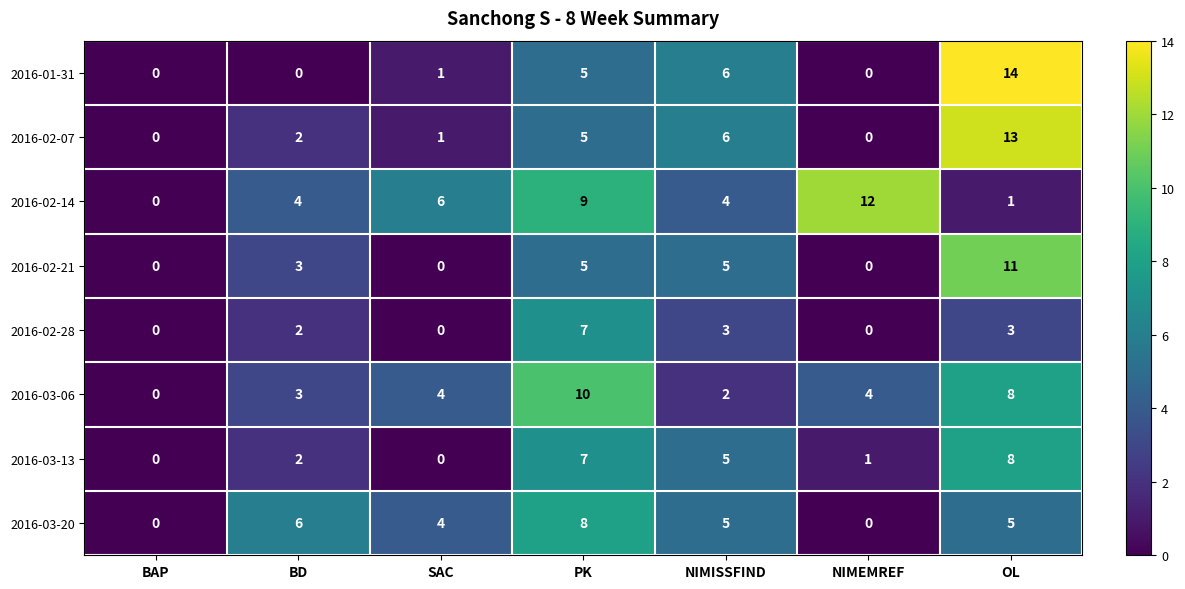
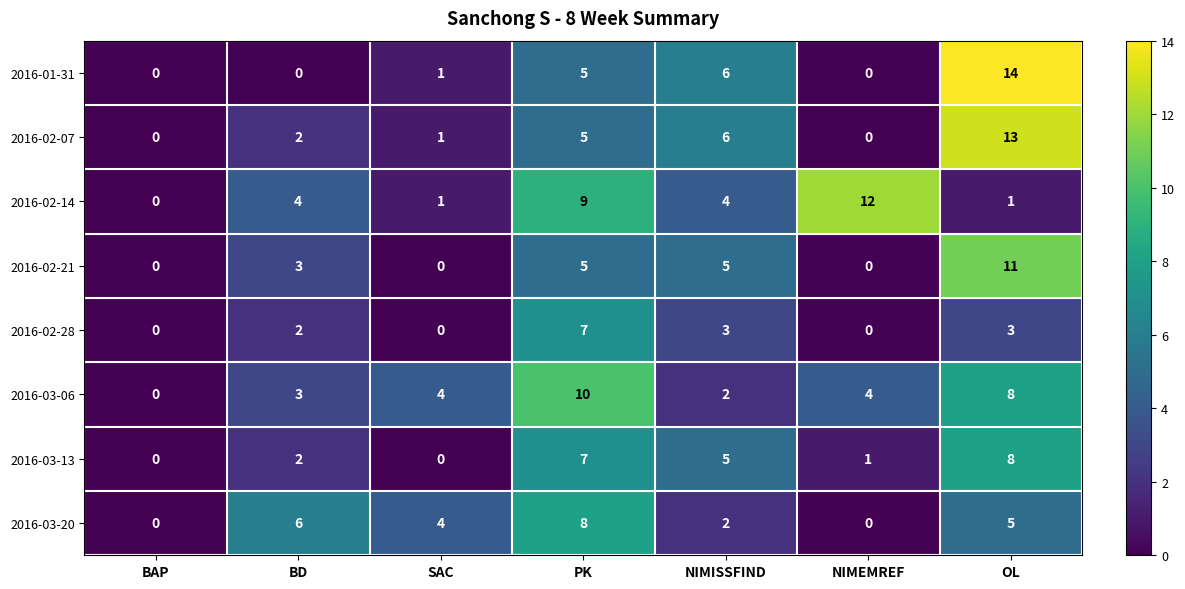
2016-02-14, SAC: 6 -> 1
2016-03-20, NIMISSFIND: 5 -> 2
